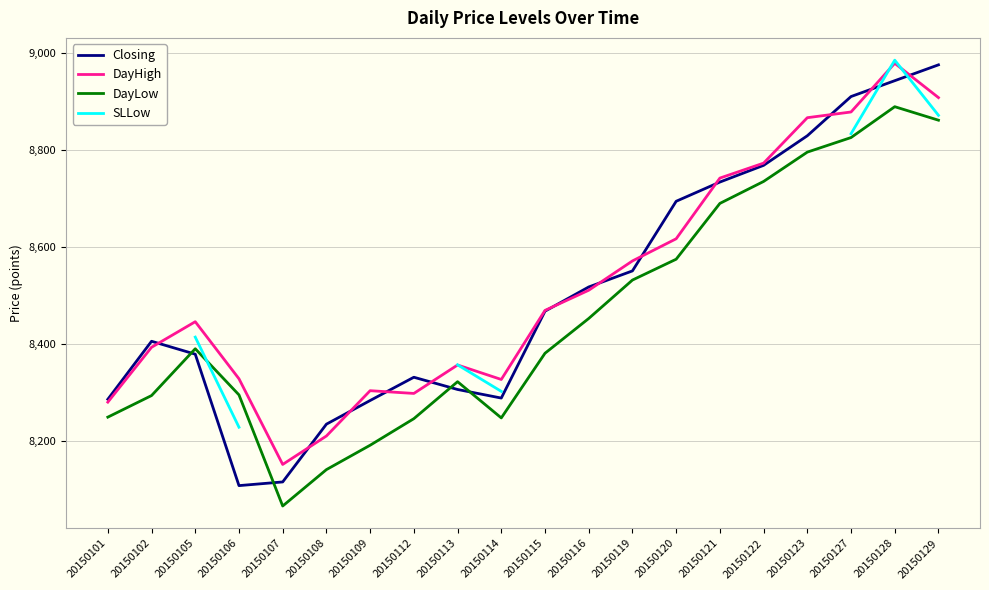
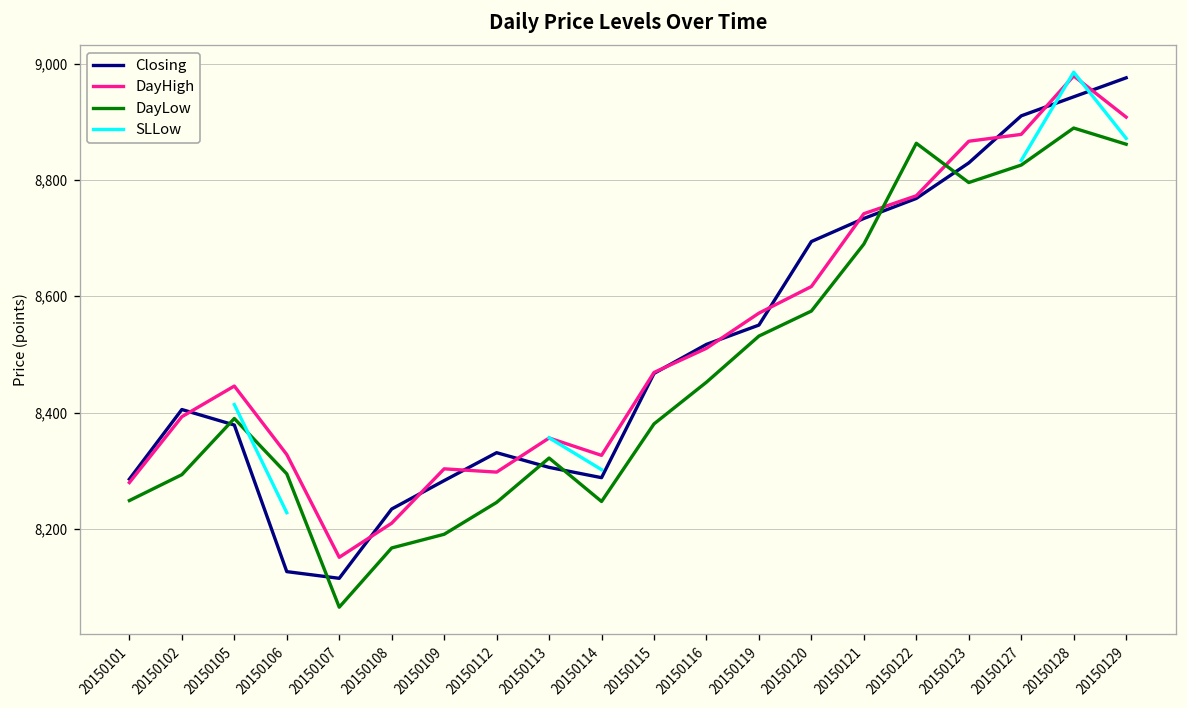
Closing, 20150106: 8,110 -> 8,130
DayLow, 20150108: 8,140 -> 8,170
DayLow, 20150122: 8,730 -> 8,860
